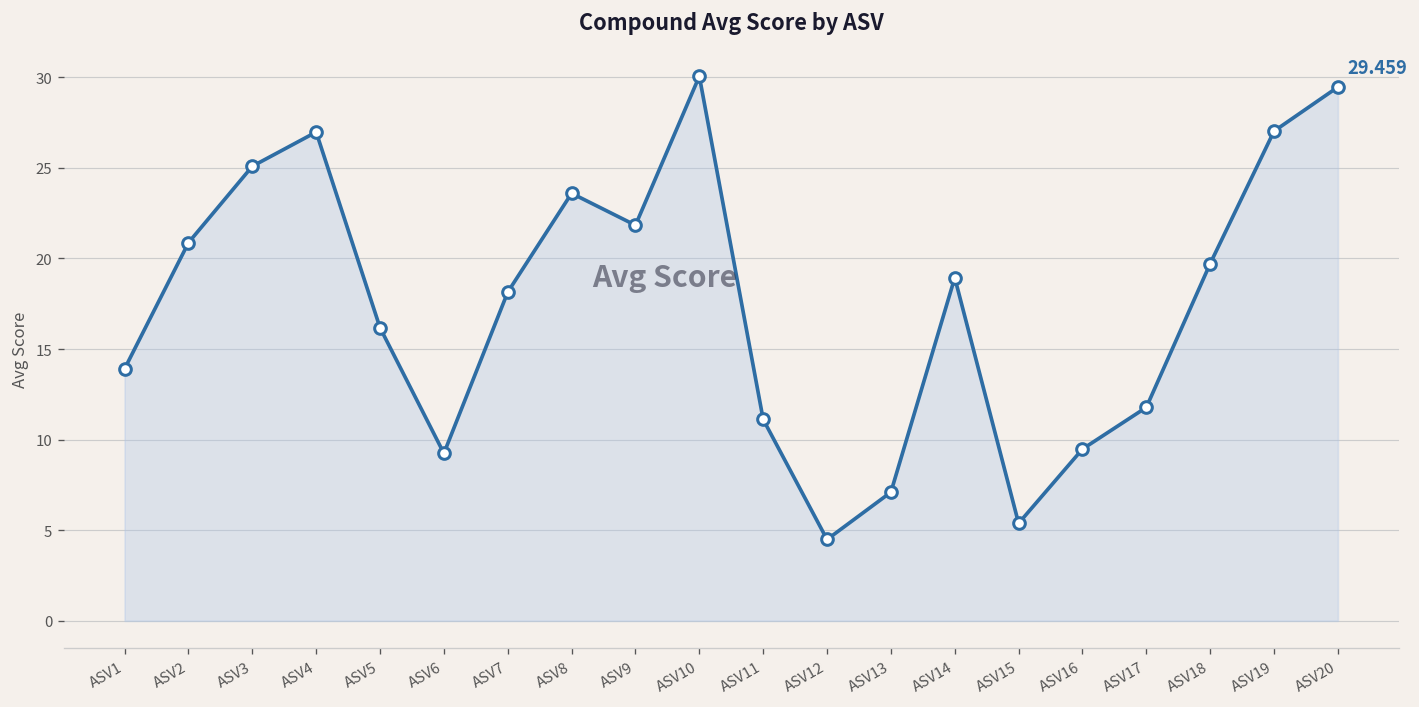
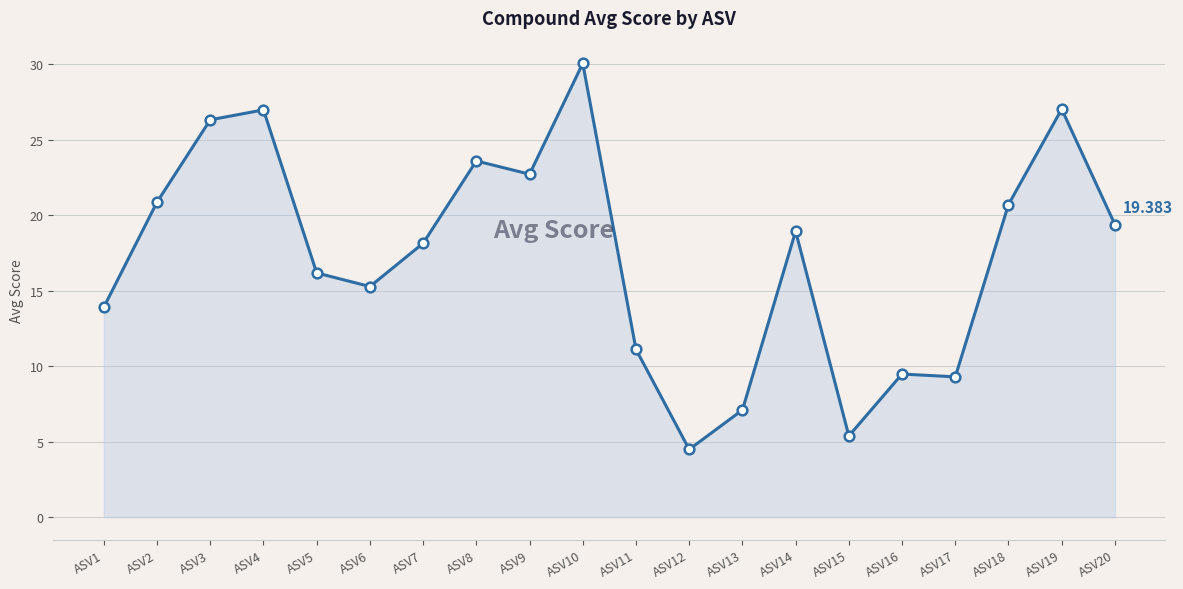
ASV3: 25.1 -> 26.3
ASV6: 9.2 -> 15.3
ASV9: 21.8 -> 22.7
ASV17: 11.8 -> 9.3
ASV18: 19.7 -> 20.7
ASV20: 29.459 -> 19.383
